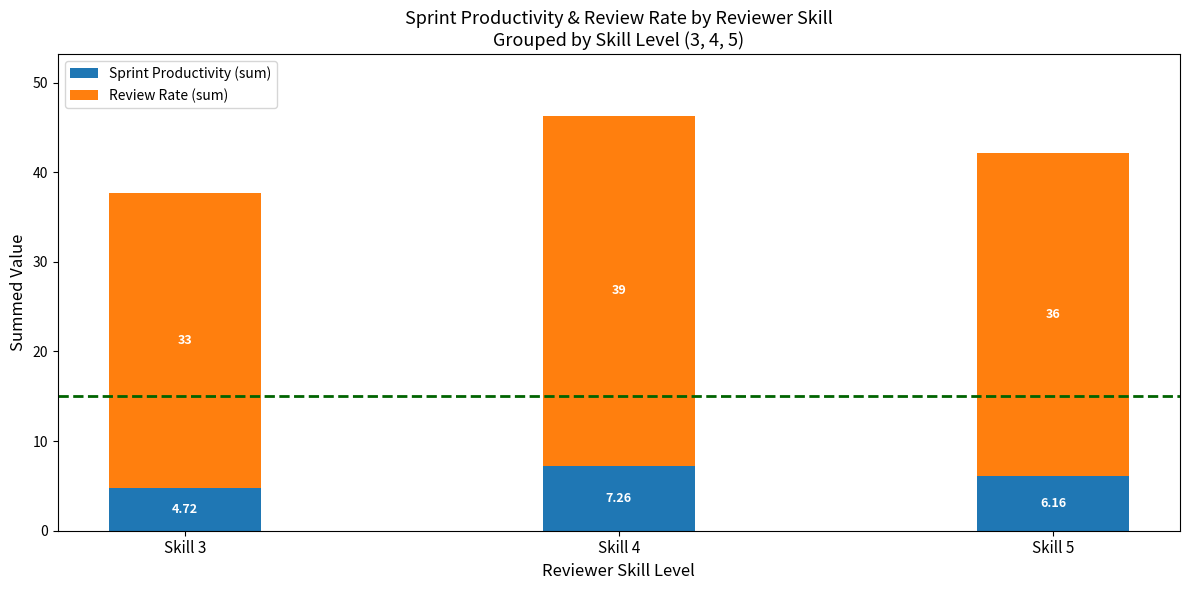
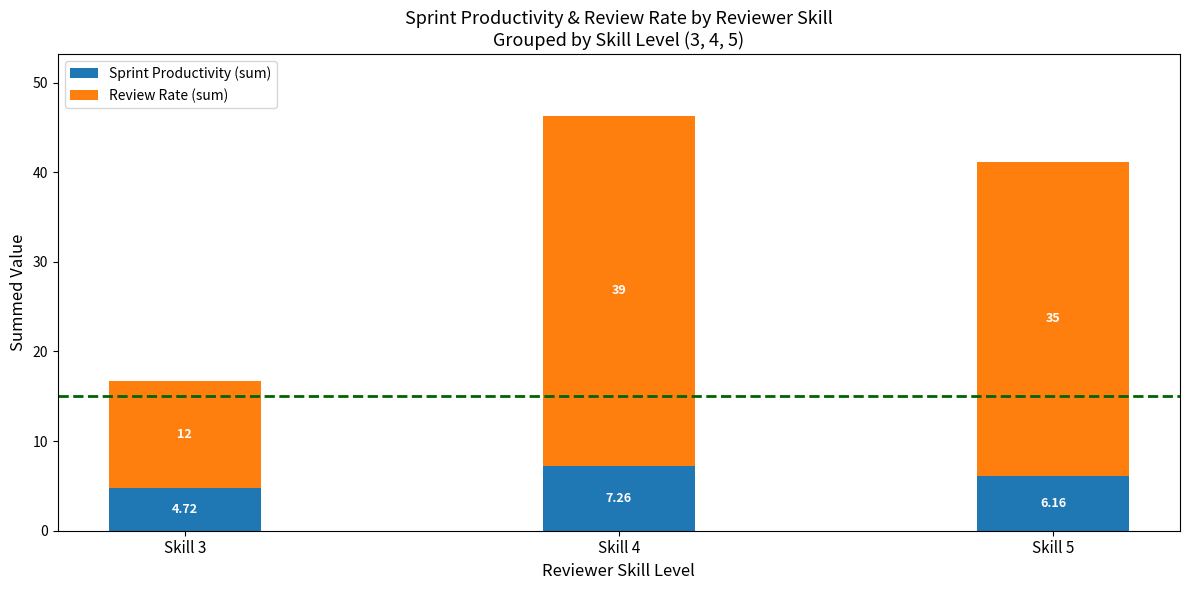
Review Rate (sum), Skill 3: 33 -> 12
Review Rate (sum), Skill 5: 36 -> 35
